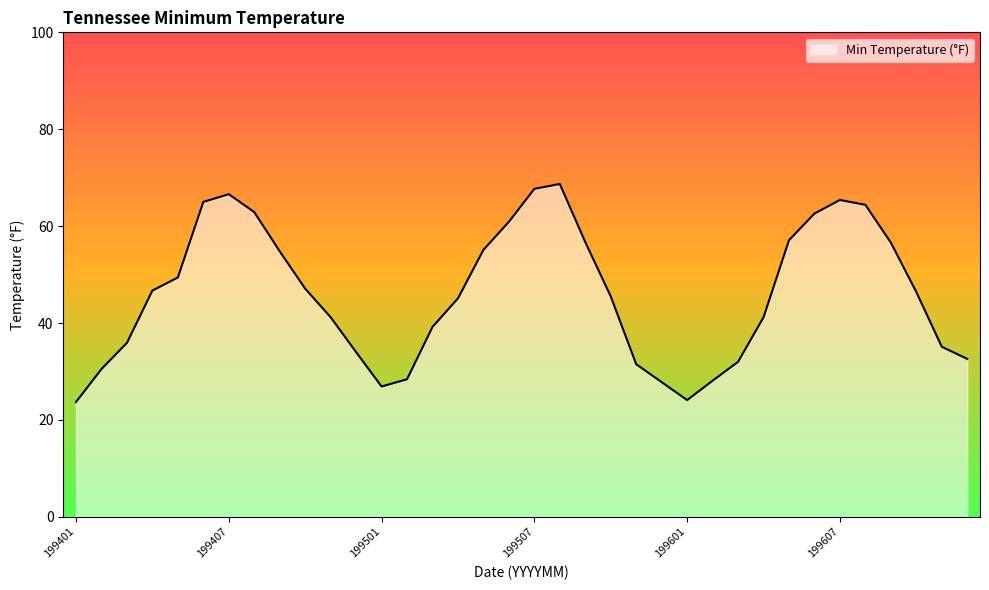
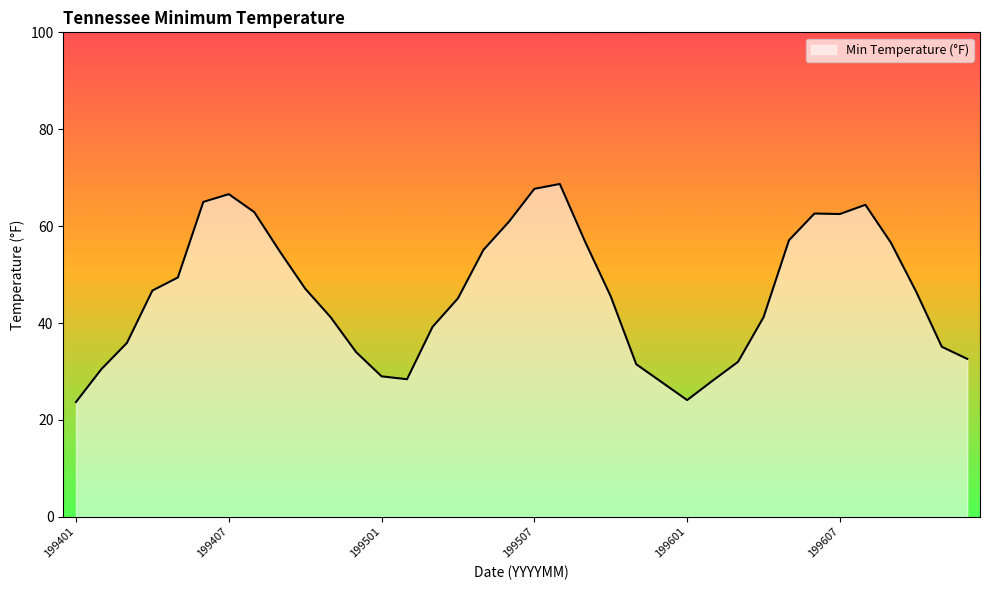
199501: 27 -> 29
199607: 65 -> 63
